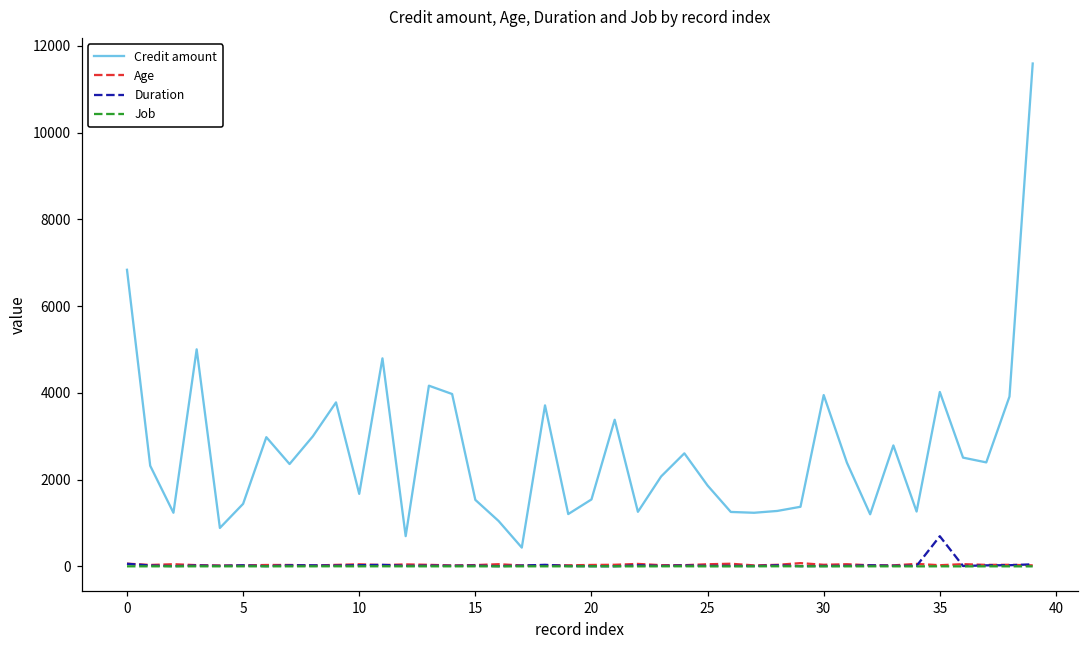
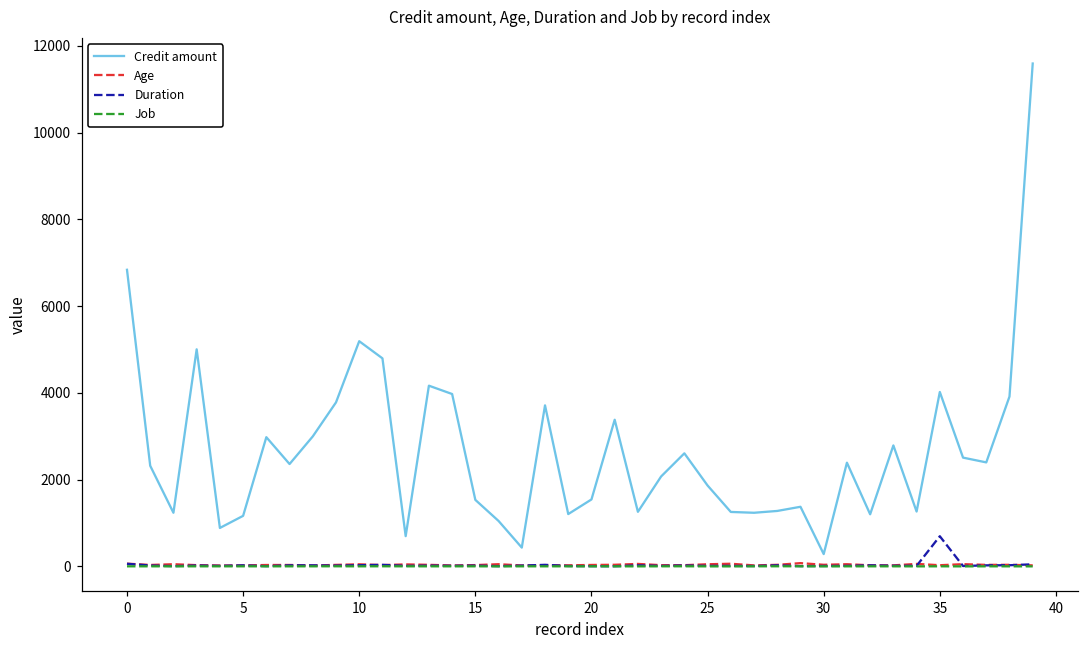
Credit amount, 5: 1400 -> 1200
Credit amount, 10: 1700 -> 5200
Credit amount, 30: 3900 -> 300
